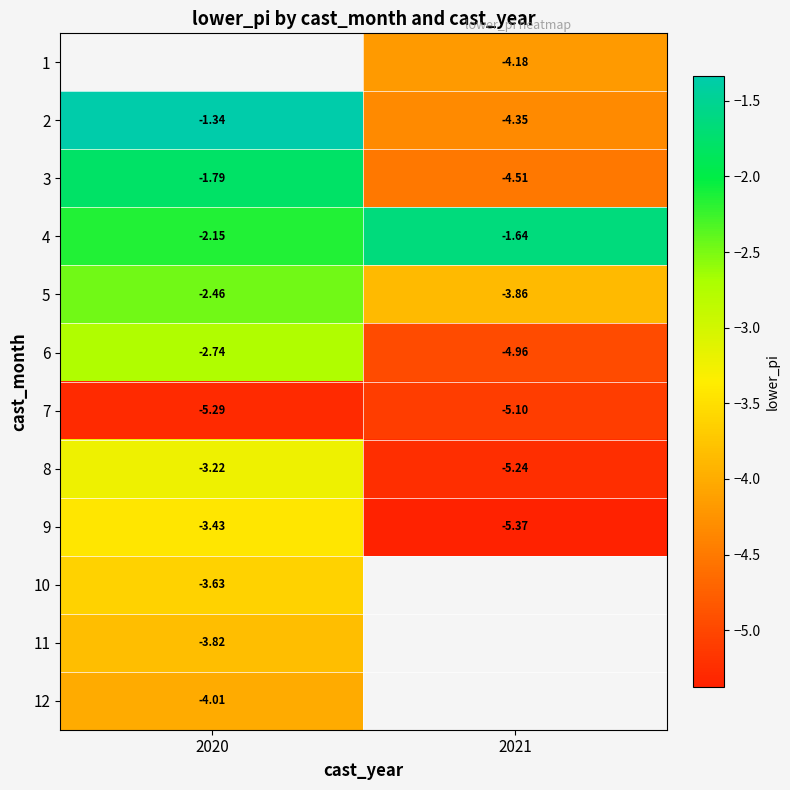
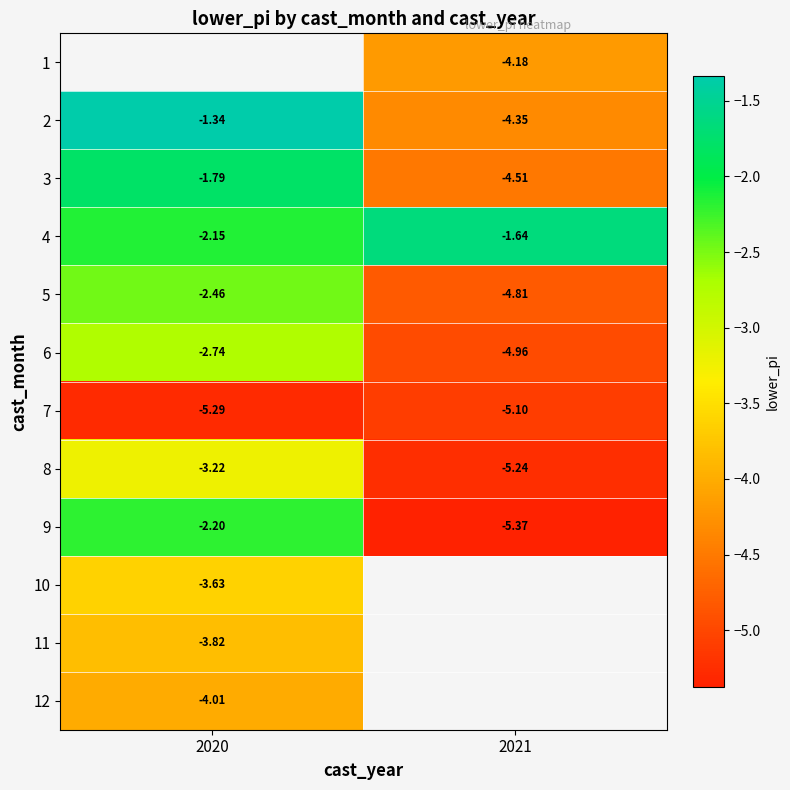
5, 2021: -3.86 -> -4.81
9, 2020: -3.43 -> -2.20
